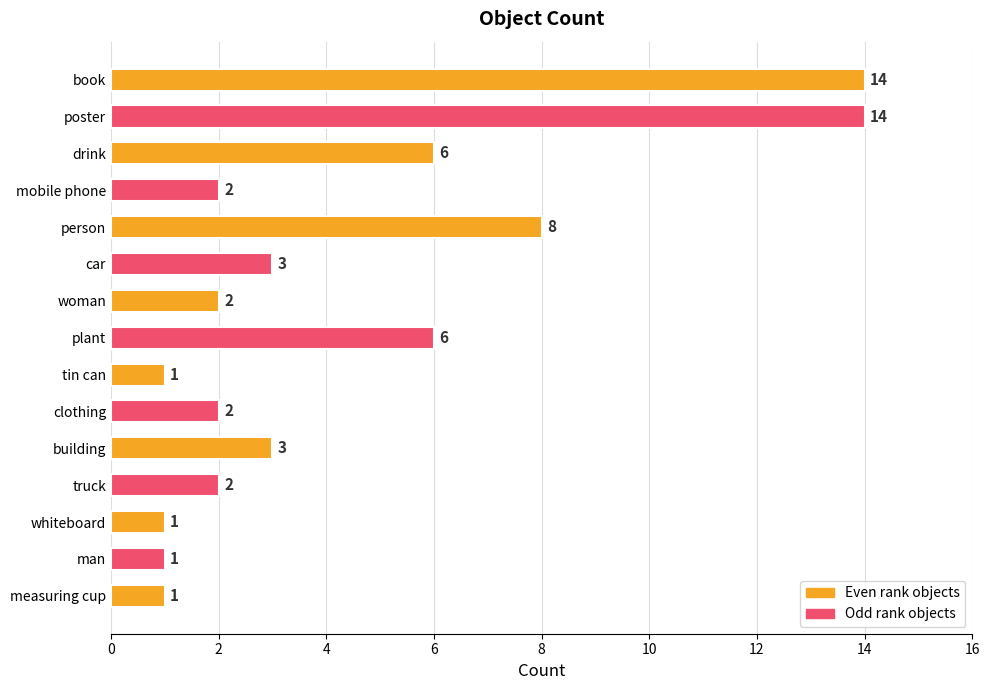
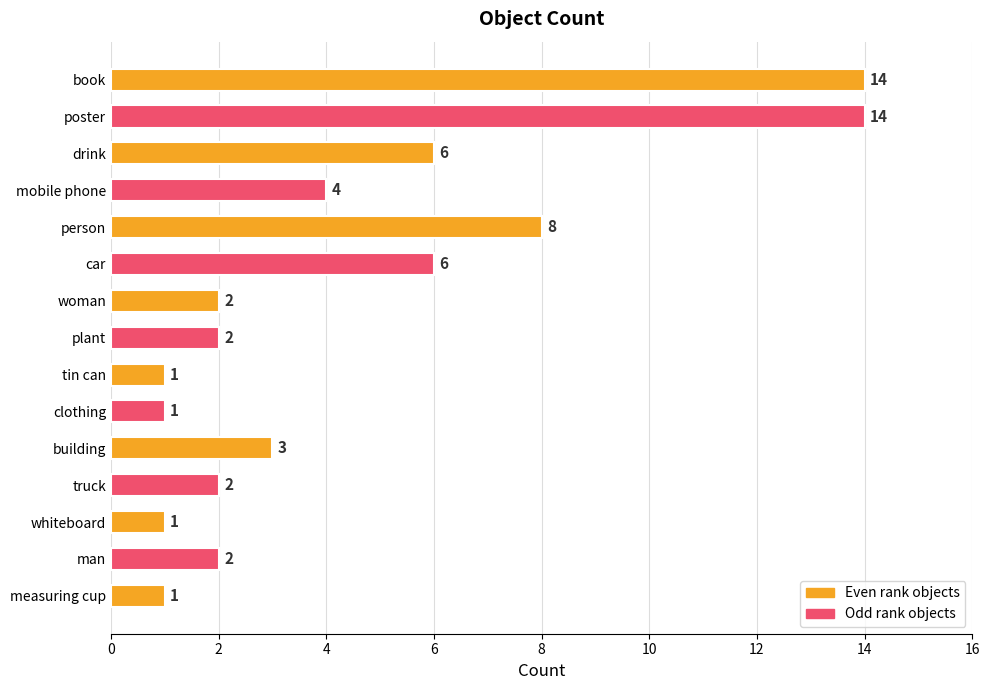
mobile phone: 2 -> 4
car: 3 -> 6
plant: 6 -> 2
clothing: 2 -> 1
man: 1 -> 2
